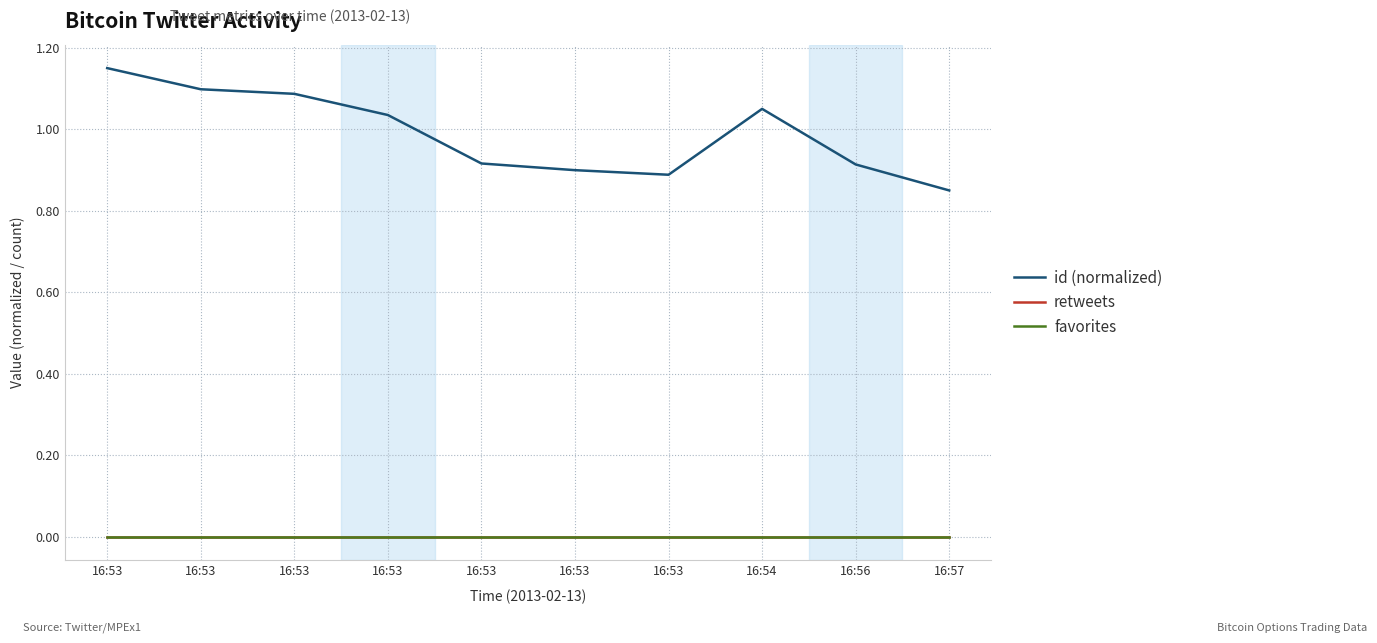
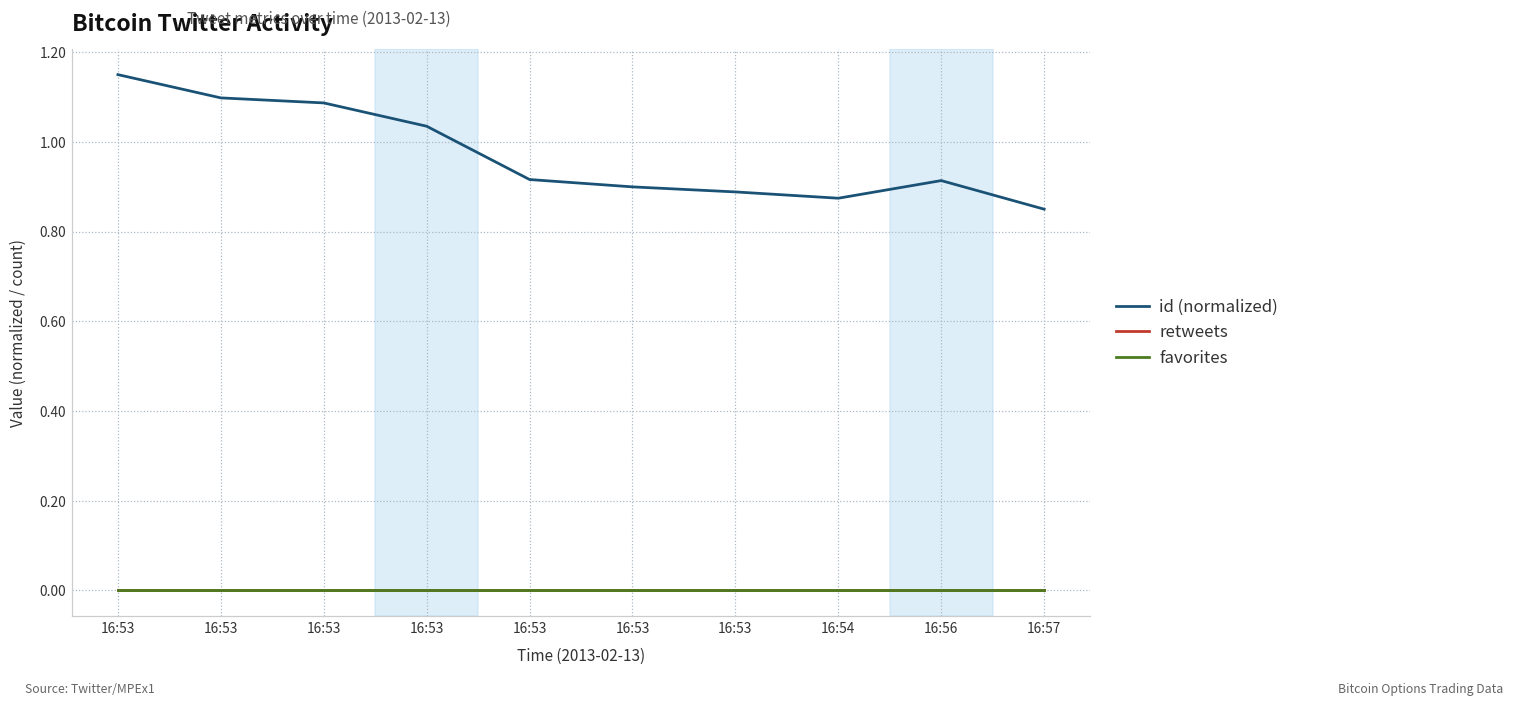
id (normalized), 16:54: 1.05 -> 0.87
